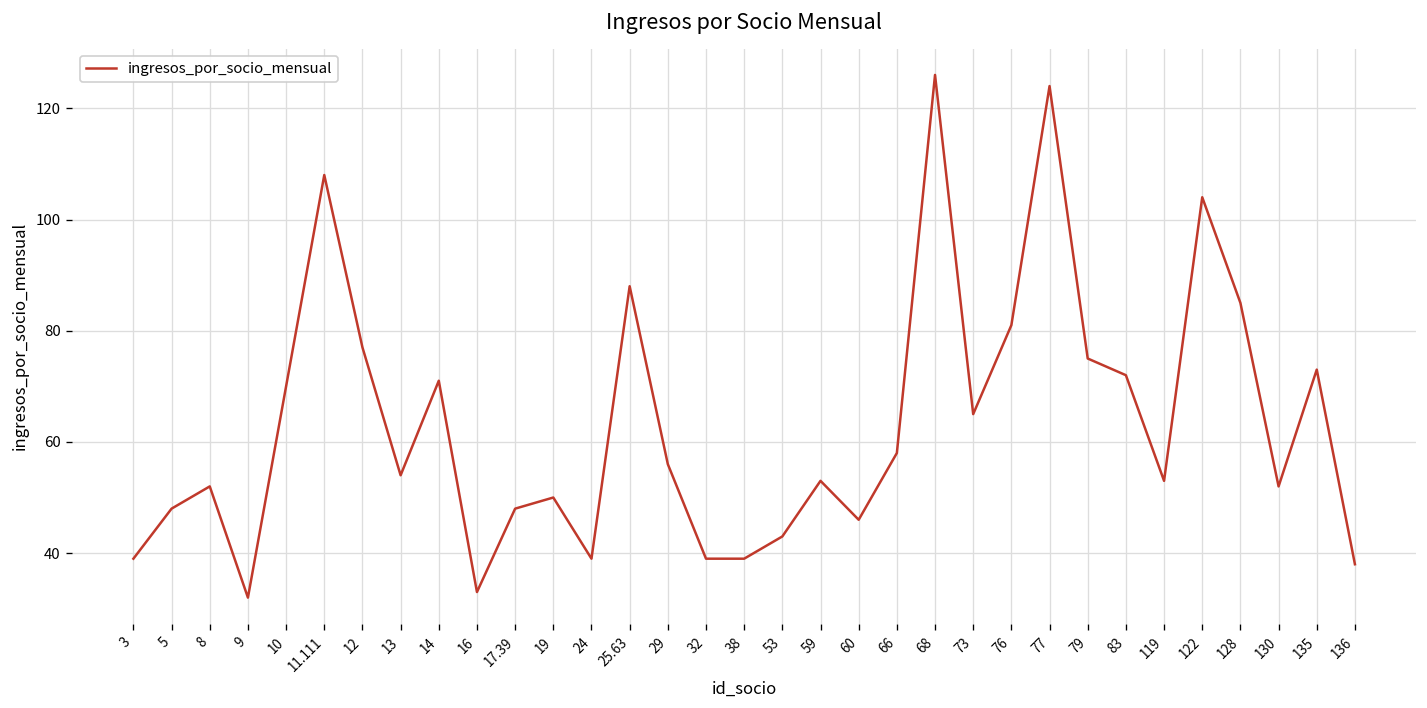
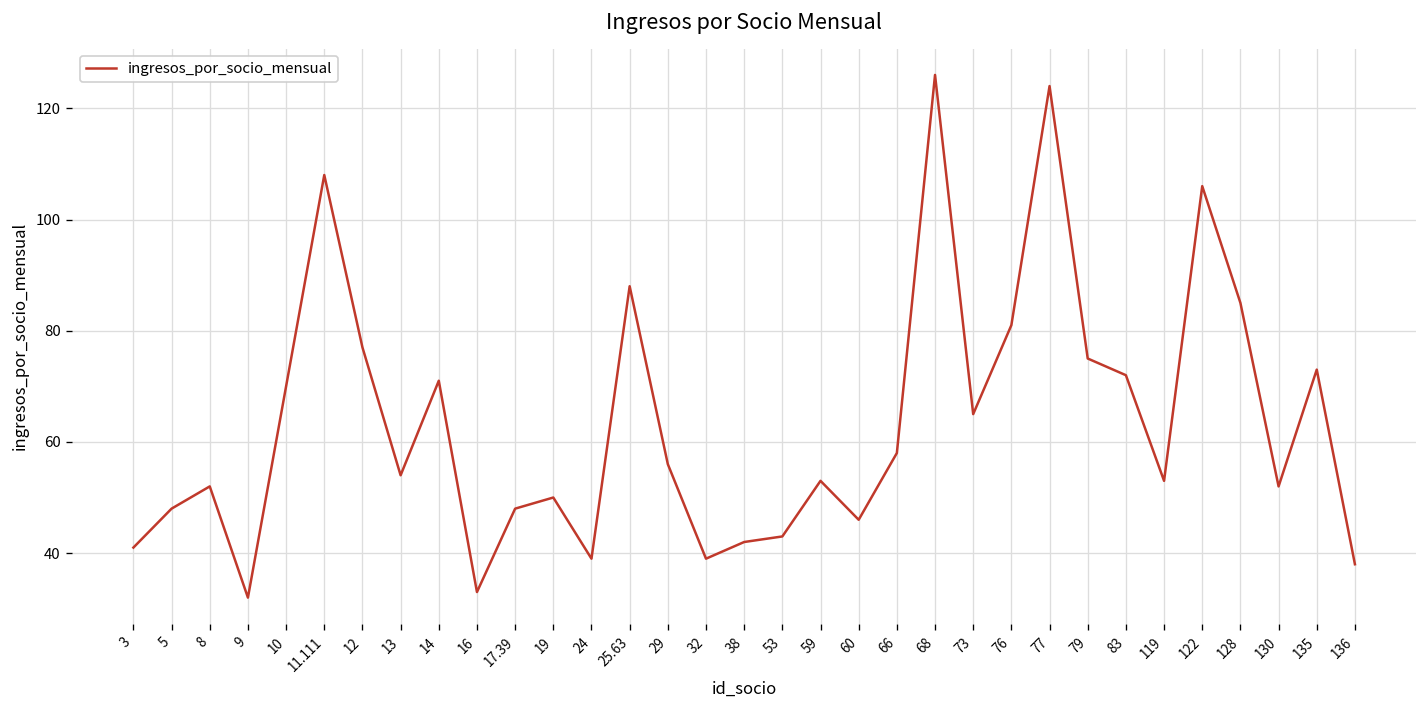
3: 39 -> 41
38: 39 -> 42
122: 104 -> 106
